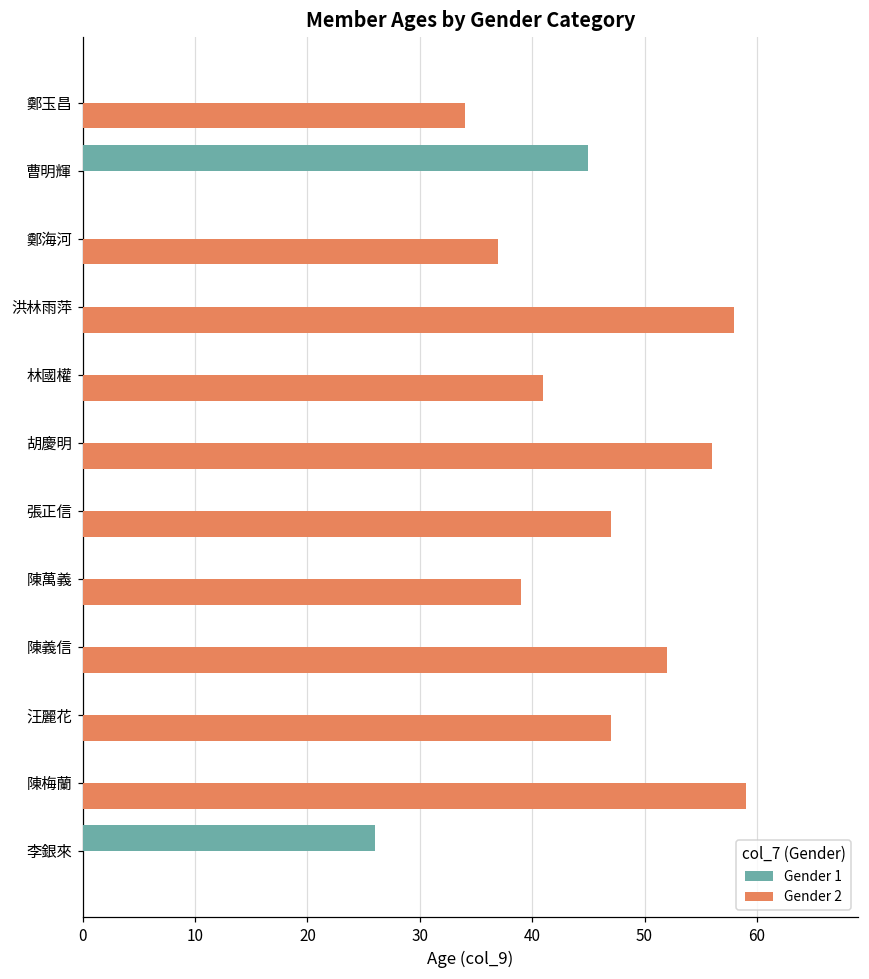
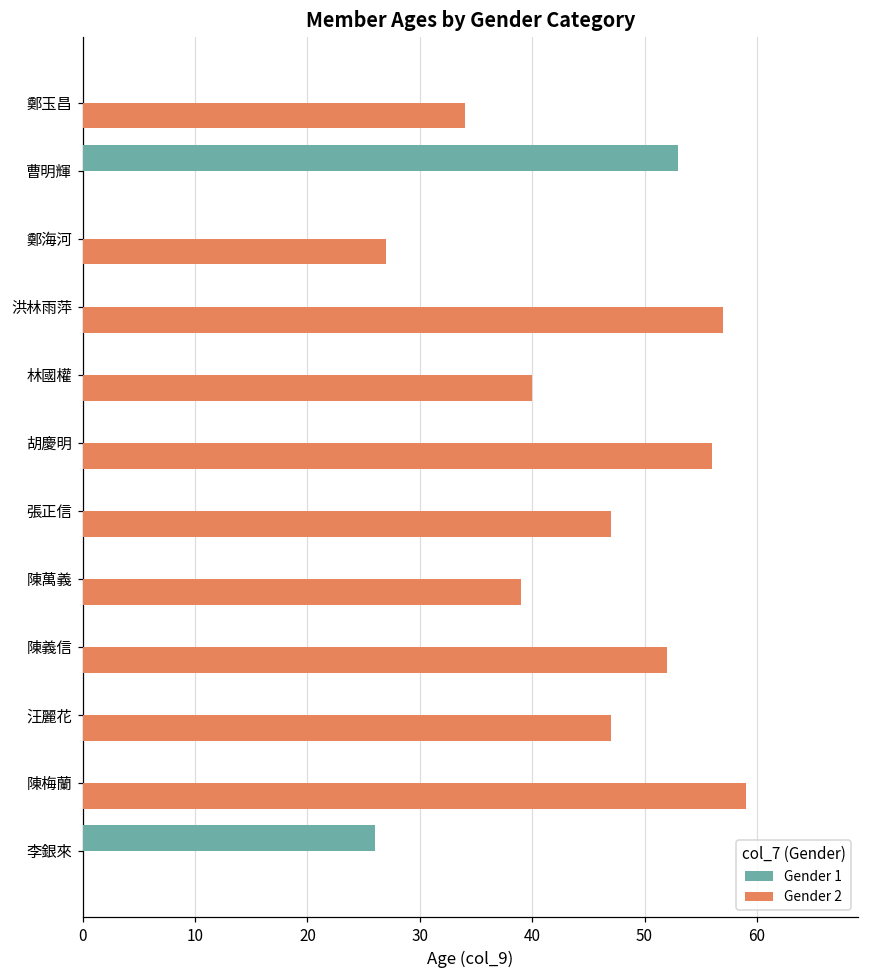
Gender 1, 曹明輝: 45 -> 53
Gender 2, 鄭海河: 37 -> 27
Gender 2, 洪林雨萍: 58 -> 57
Gender 2, 林國權: 41 -> 40
